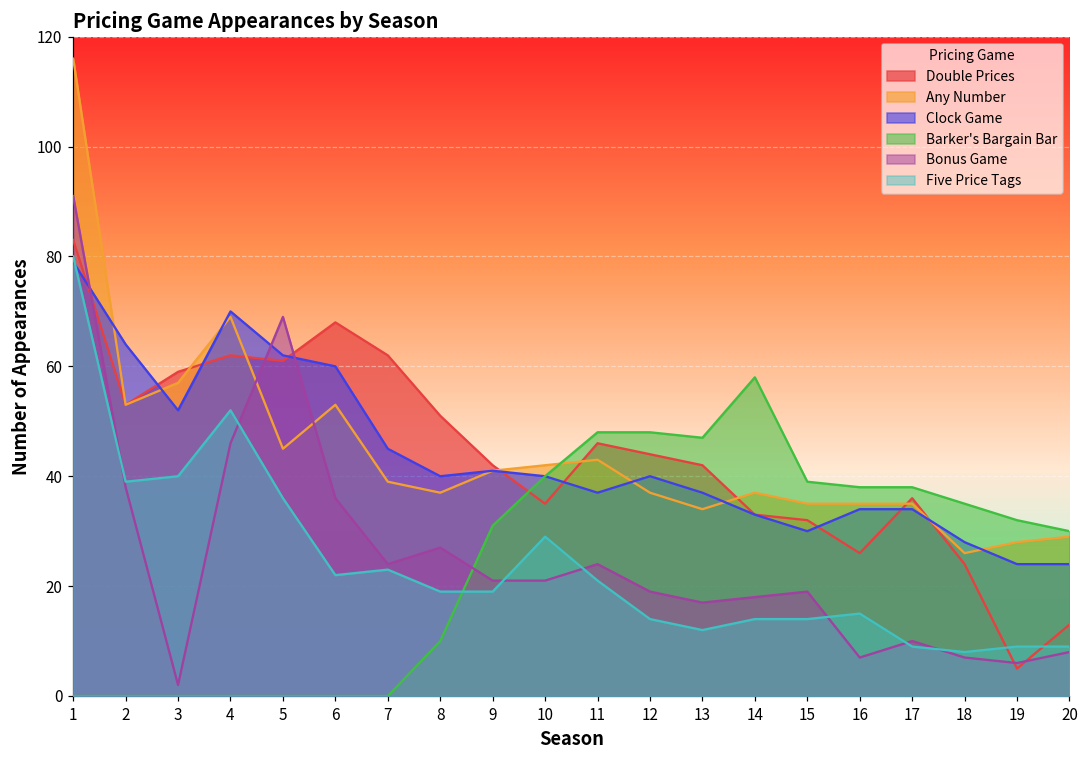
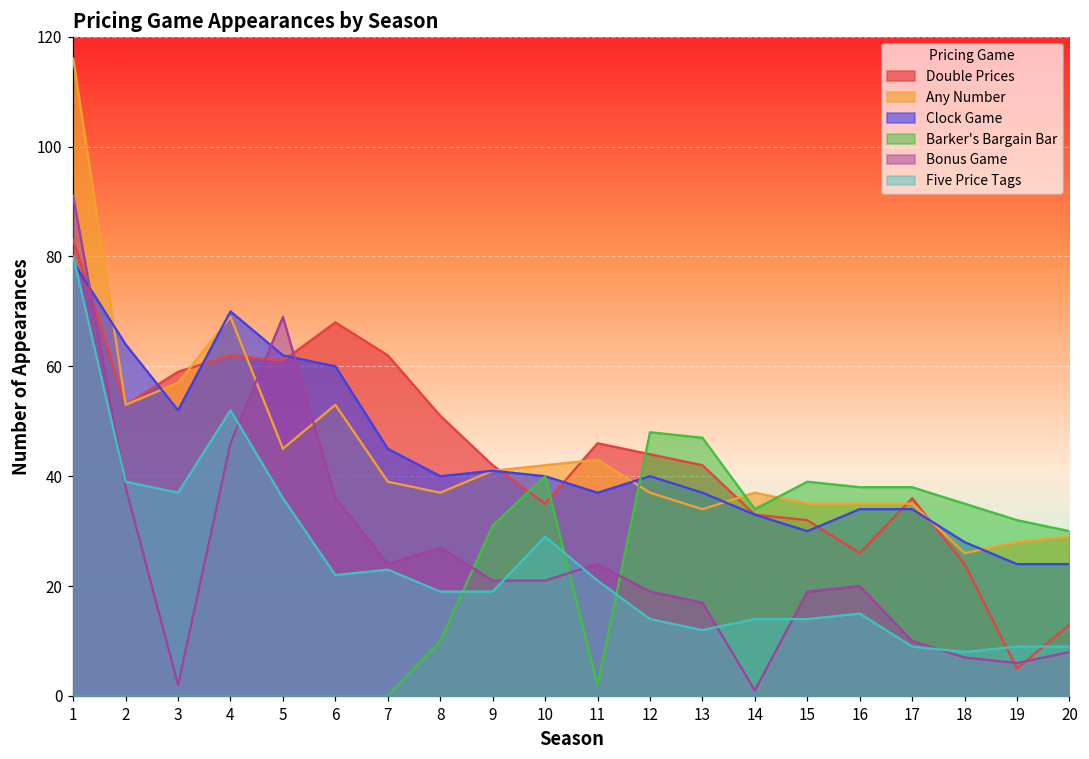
Five Price Tags, 3: 40 -> 37
Barker's Bargain Bar, 11: 48 -> 2
Barker's Bargain Bar, 14: 58 -> 34
Bonus Game, 14: 18 -> 1
Bonus Game, 16: 7 -> 20
